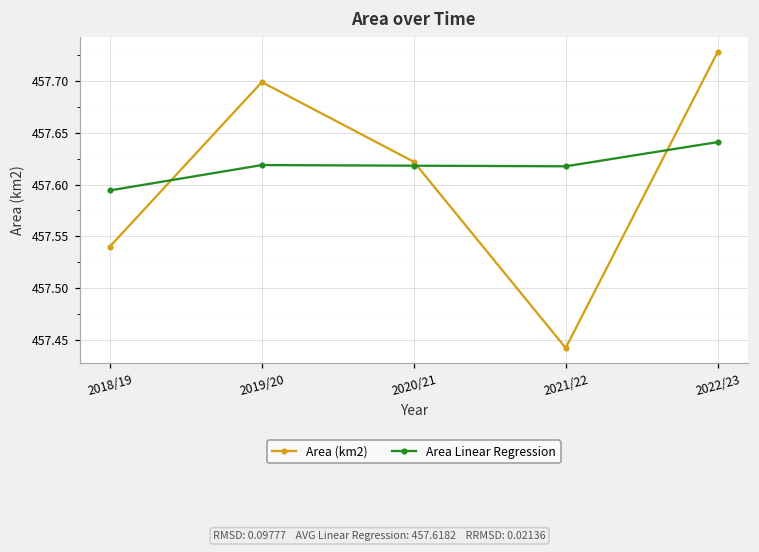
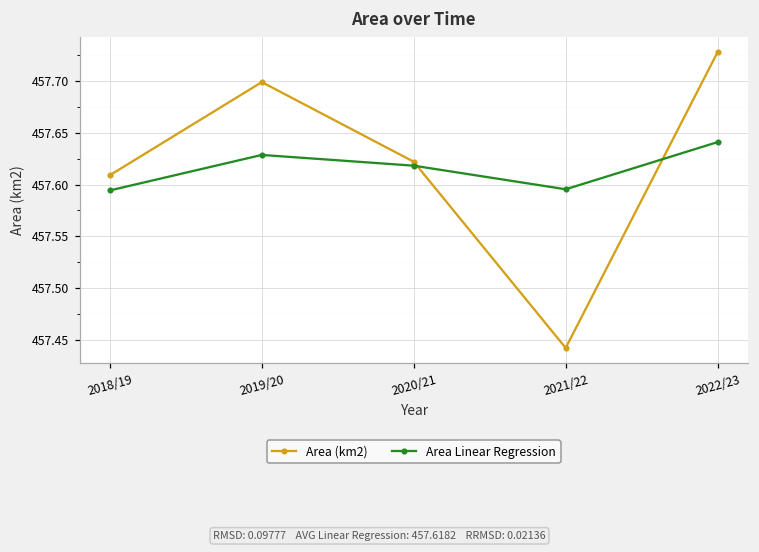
Area (km2), 2018/19: 457.54 -> 457.61
Area Linear Regression, 2019/20: 457.62 -> 457.63
Area Linear Regression, 2021/22: 457.62 -> 457.60
